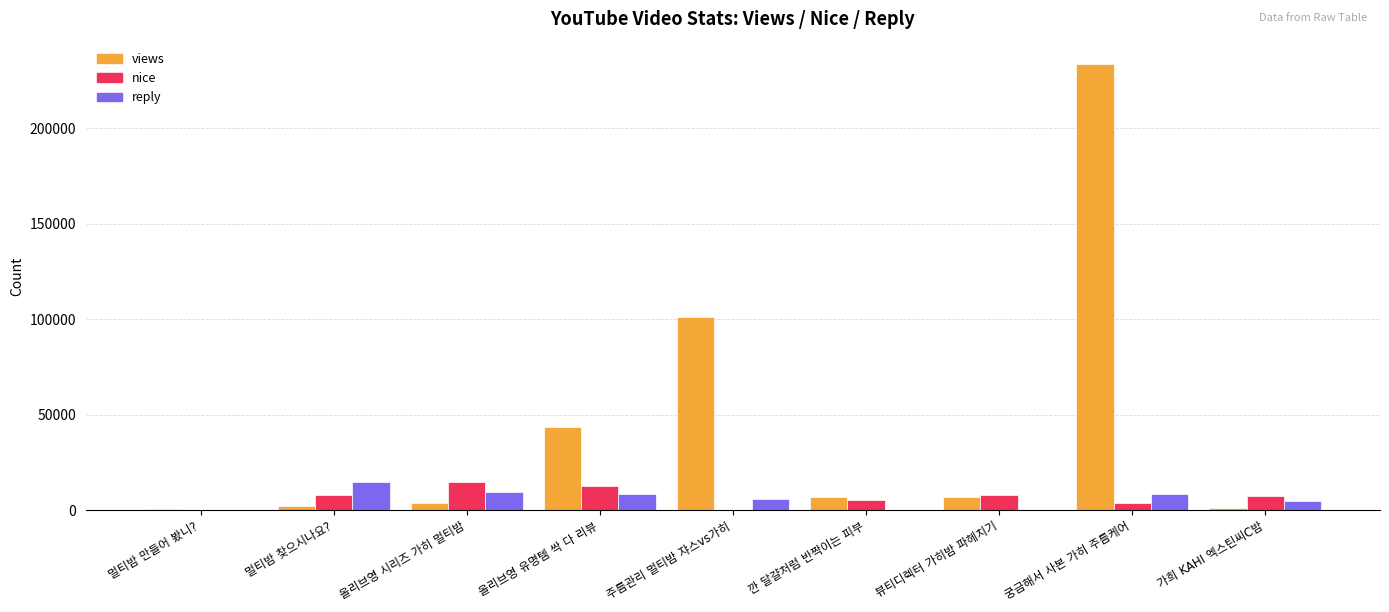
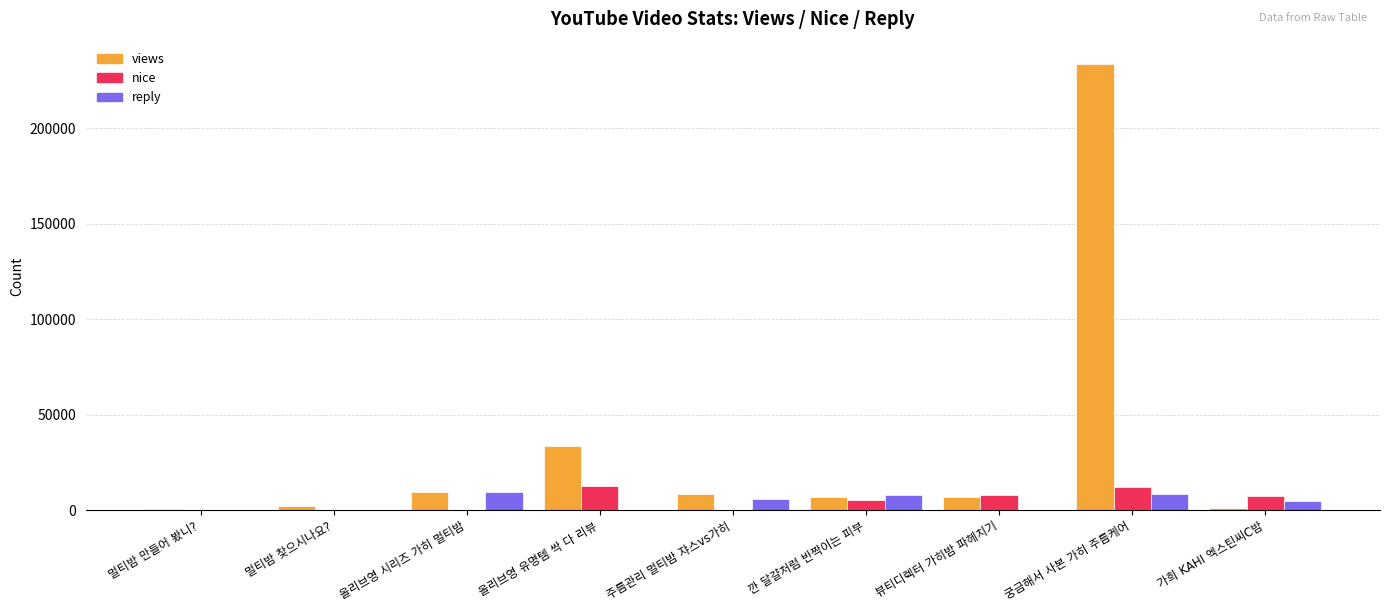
nice, 멀티밤 찾으시나요?: 8000 -> 0
reply, 멀티밤 찾으시나요?: 15000 -> 0
views, 올리브영 시리즈 가히 멀티밤: 4000 -> 10000
nice, 올리브영 시리즈 가히 멀티밤: 15000 -> 0
views, 올리브영 유명템 싹 다 리뷰: 44000 -> 33000
reply, 올리브영 유명템 싹 다 리뷰: 8000 -> 0
views, 주름관리 멀티밤 쟈스vs가히: 101000 -> 9000
reply, 깐 달걀처럼 반짝이는 피부: 0 -> 8000
nice, 궁금해서 사본 가히 주름케어: 4000 -> 12000
